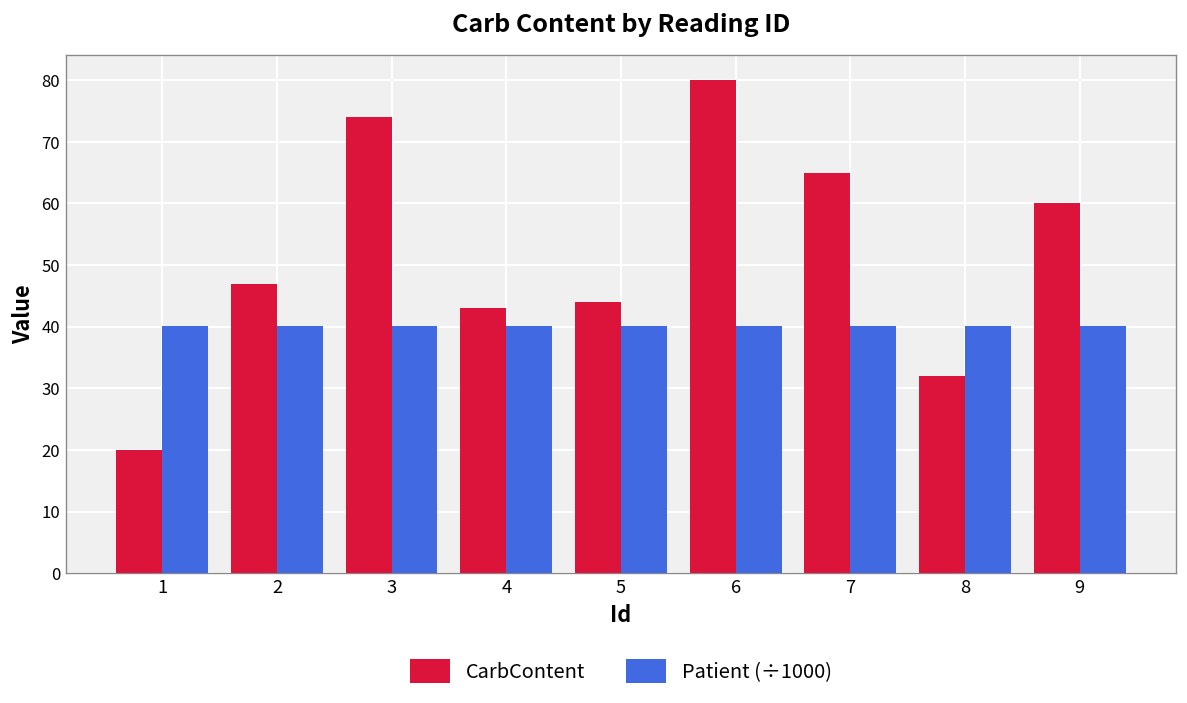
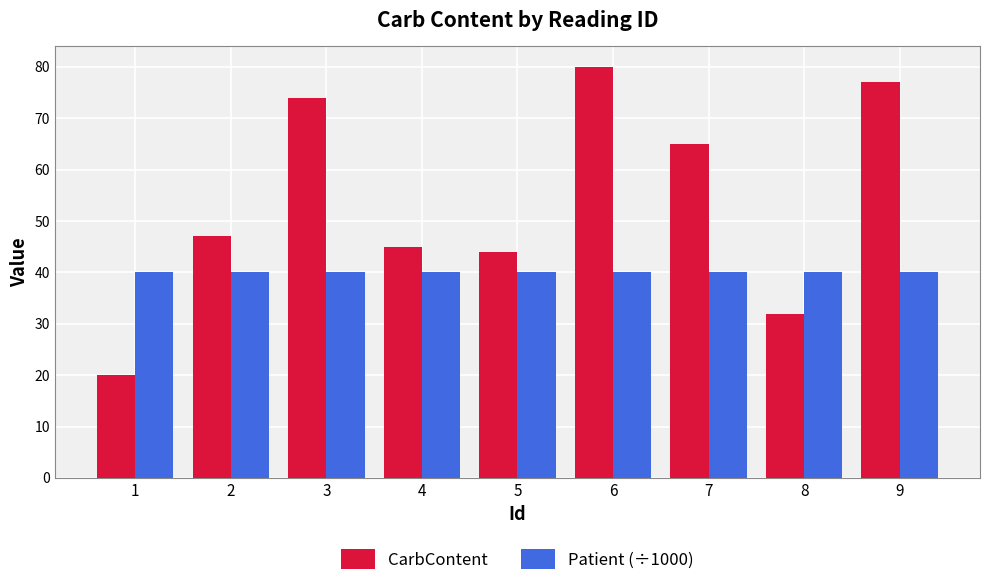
CarbContent, 4: 43 -> 45
CarbContent, 9: 60 -> 77
